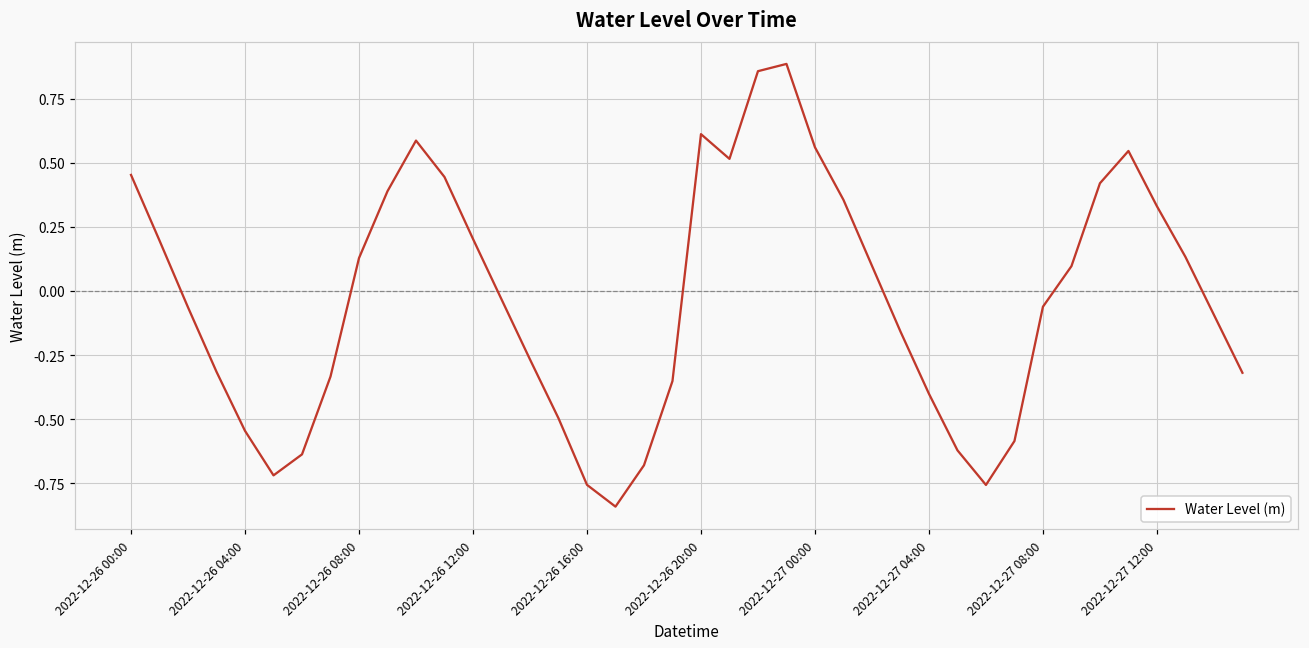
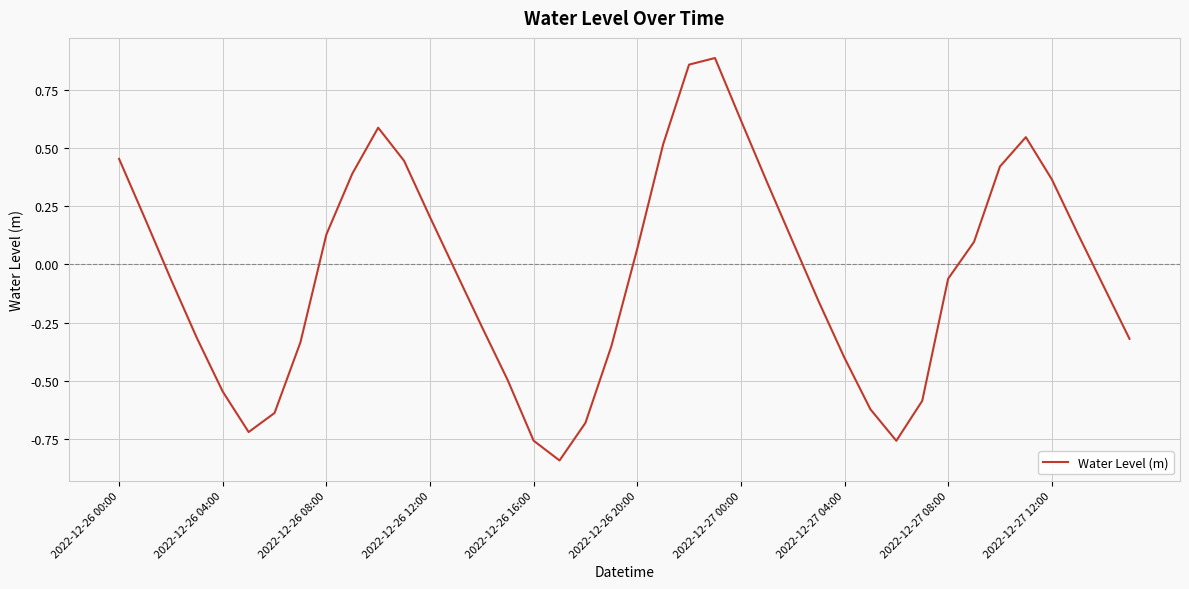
2022-12-26 20:00: 0.61 -> 0.07
2022-12-27 00:00: 0.56 -> 0.62
2022-12-27 12:00: 0.33 -> 0.37
